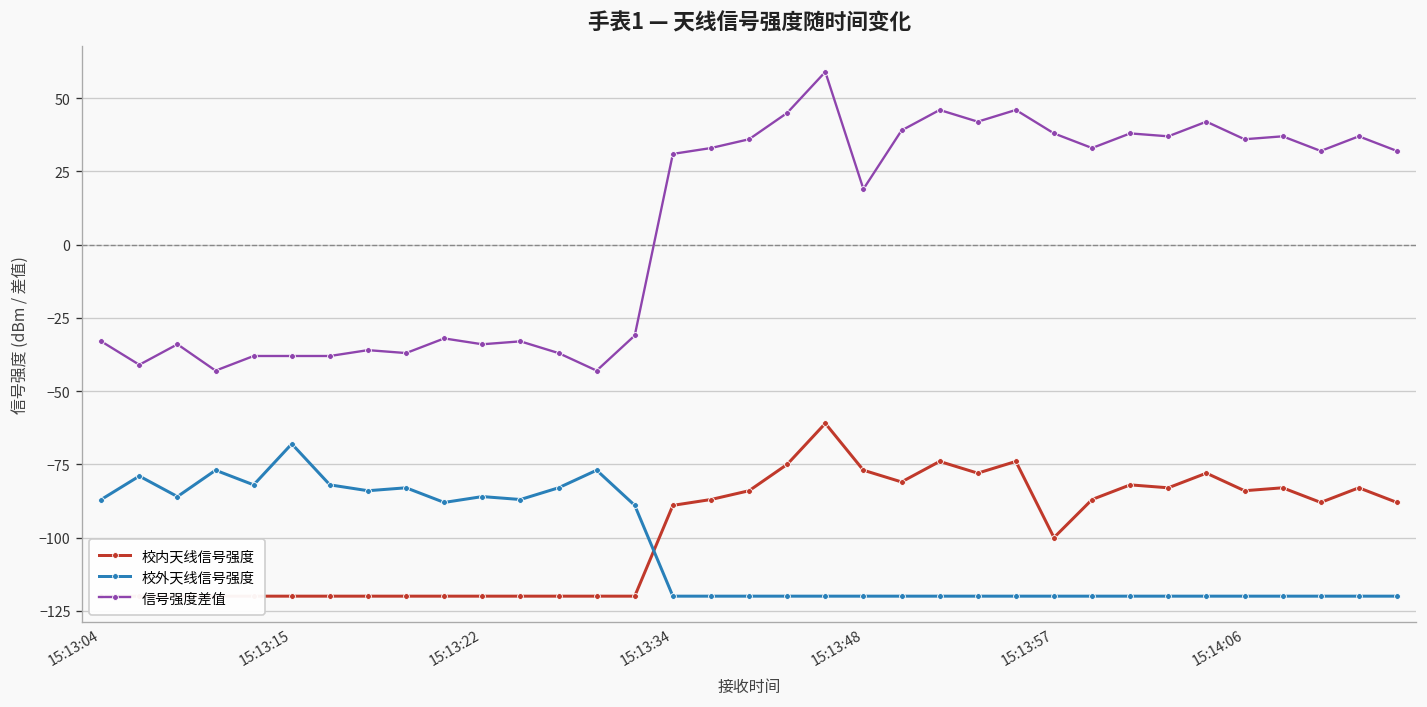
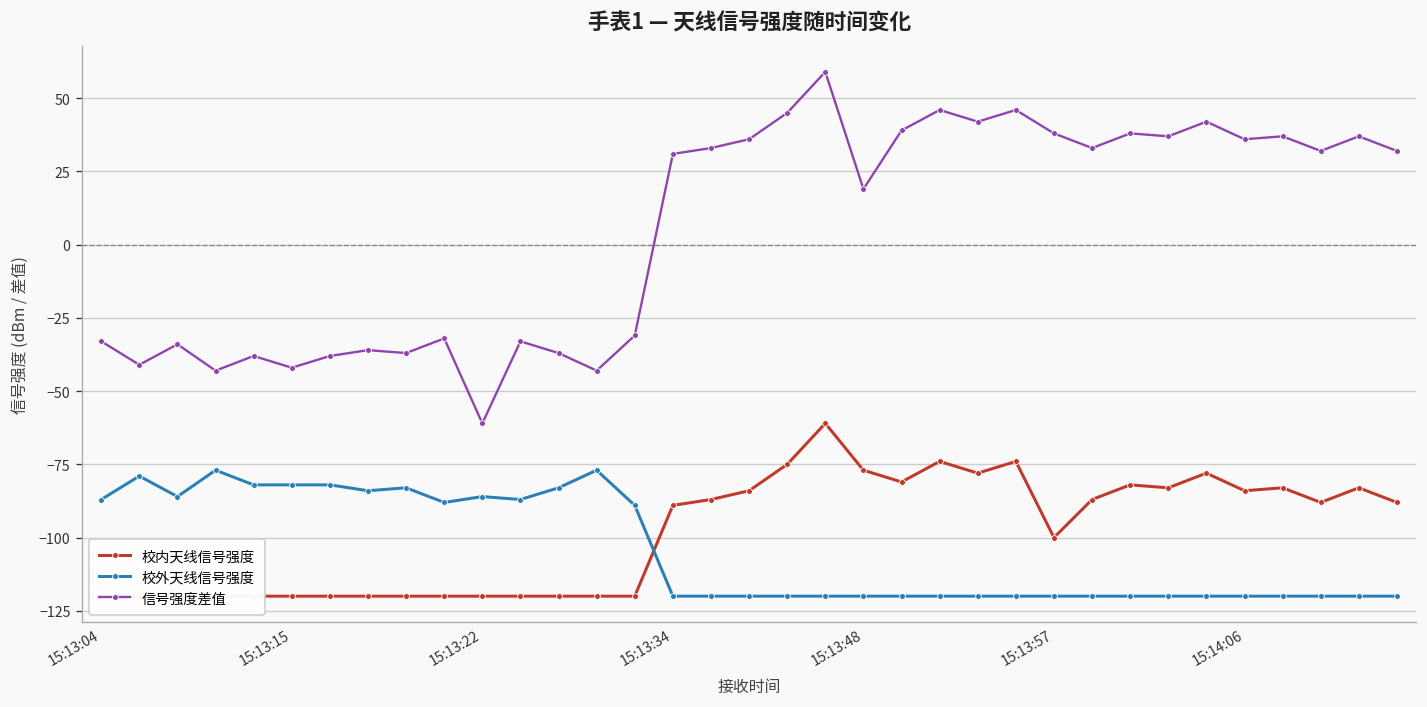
校外天线信号强度, 15:13:15: -68 -> -82
信号强度差值, 15:13:15: -38 -> -42
信号强度差值, 15:13:22: -34 -> -61
